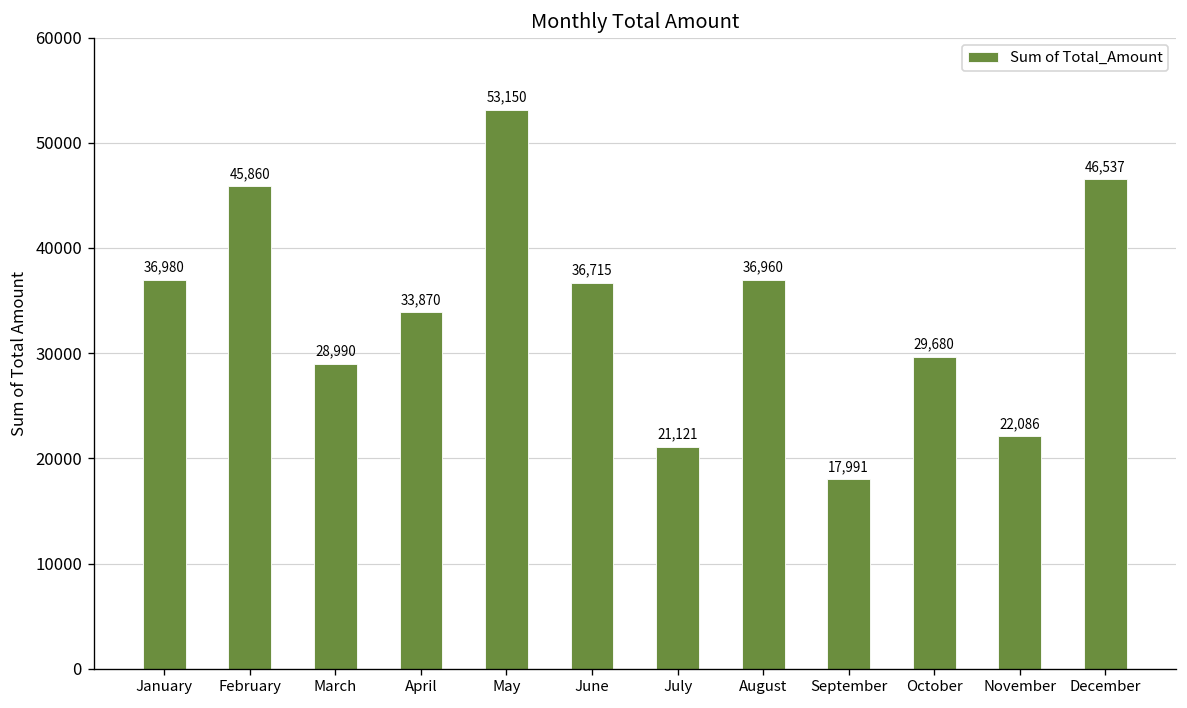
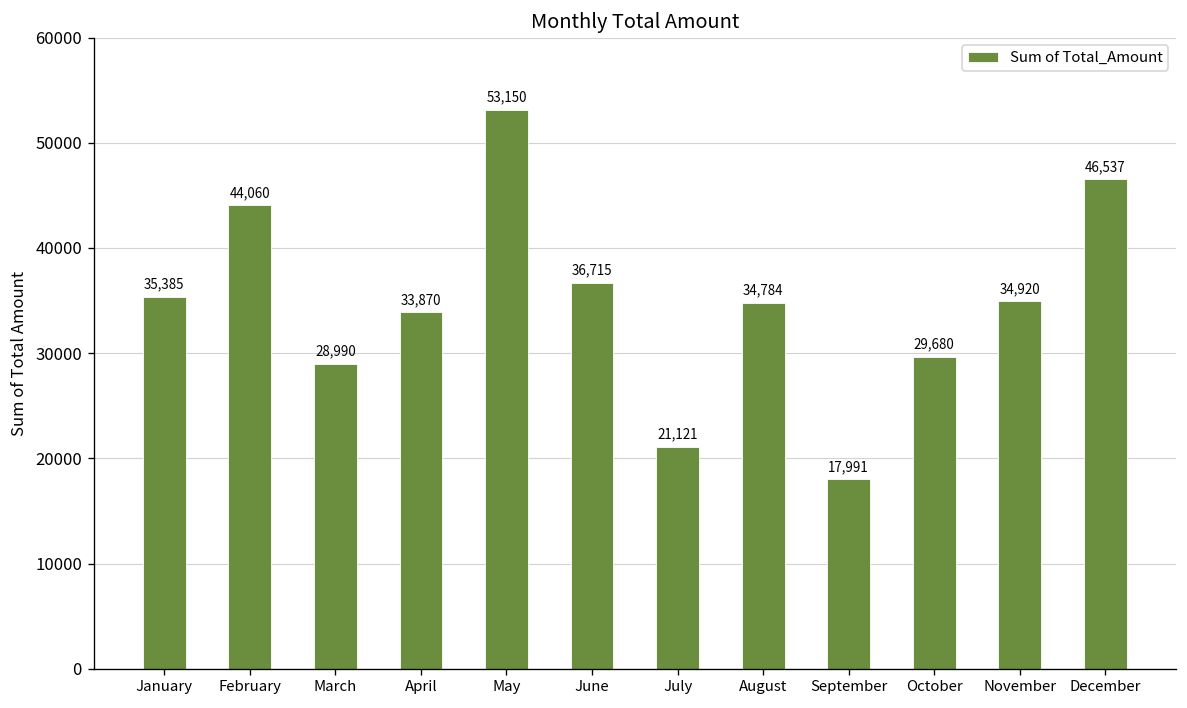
January: 36,980 -> 35,385
February: 45,860 -> 44,060
August: 36,960 -> 34,784
November: 22,086 -> 34,920
